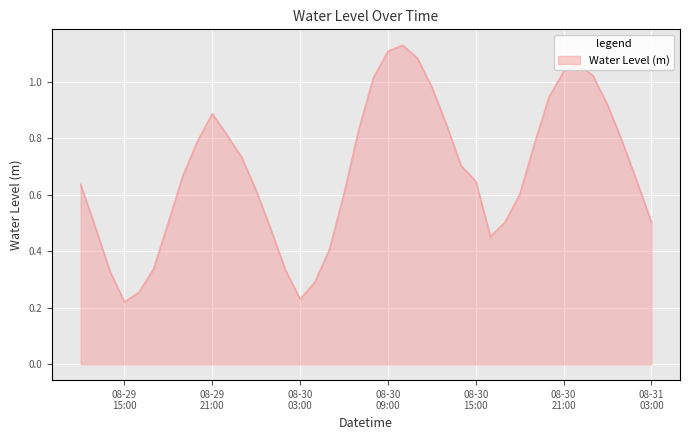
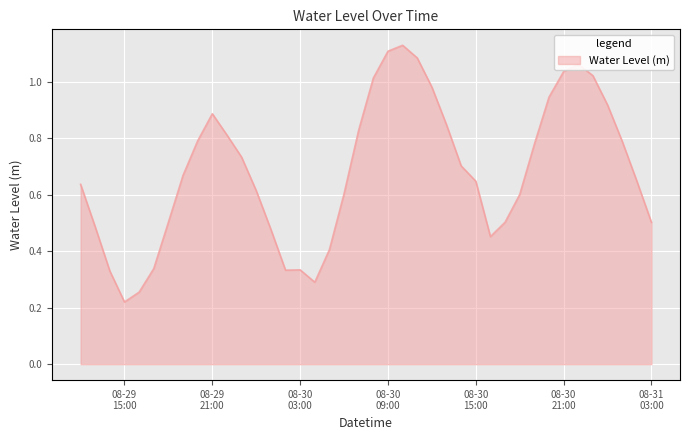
08-30 03:00: 0.23 -> 0.33
